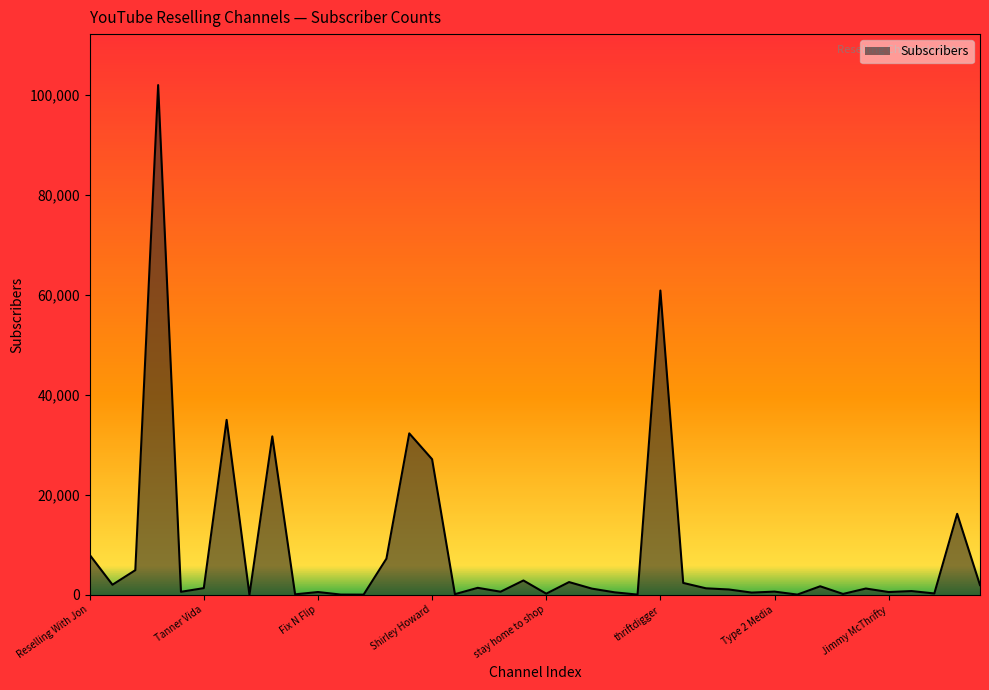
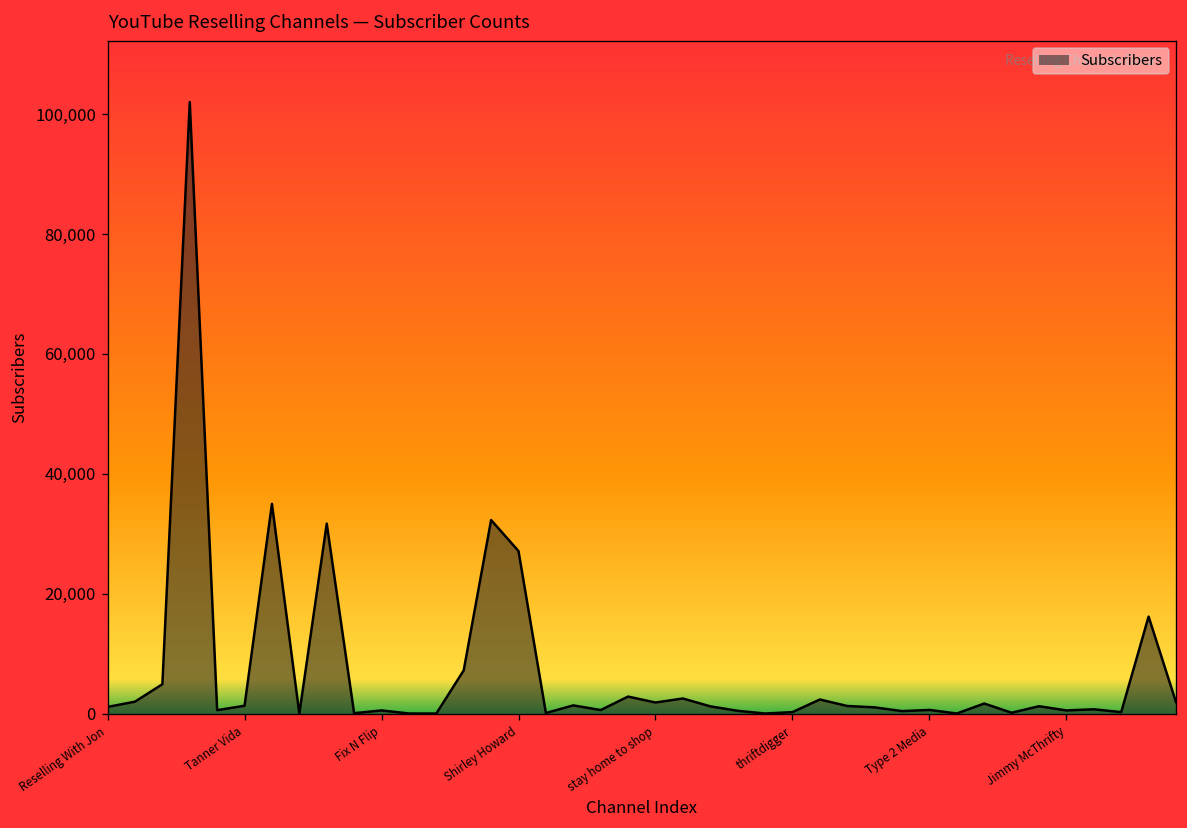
Reselling With Jon: 8,000 -> 1,000
stay home to shop: 0 -> 2,000
thriftdigger: 61,000 -> 0
